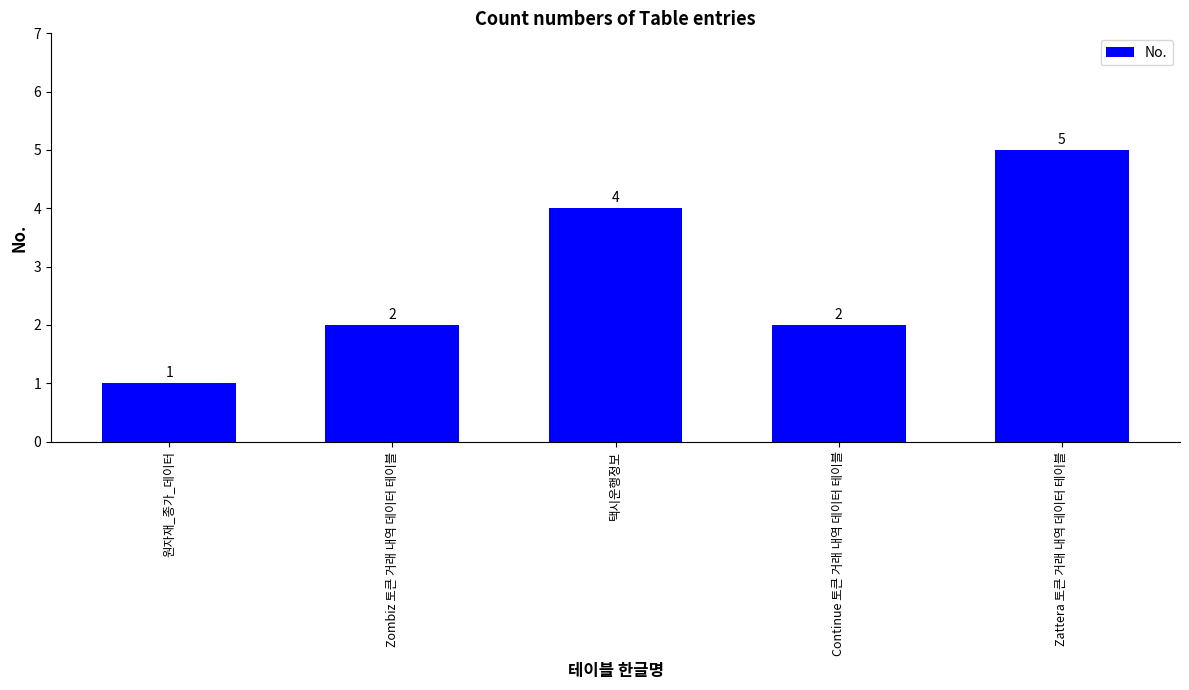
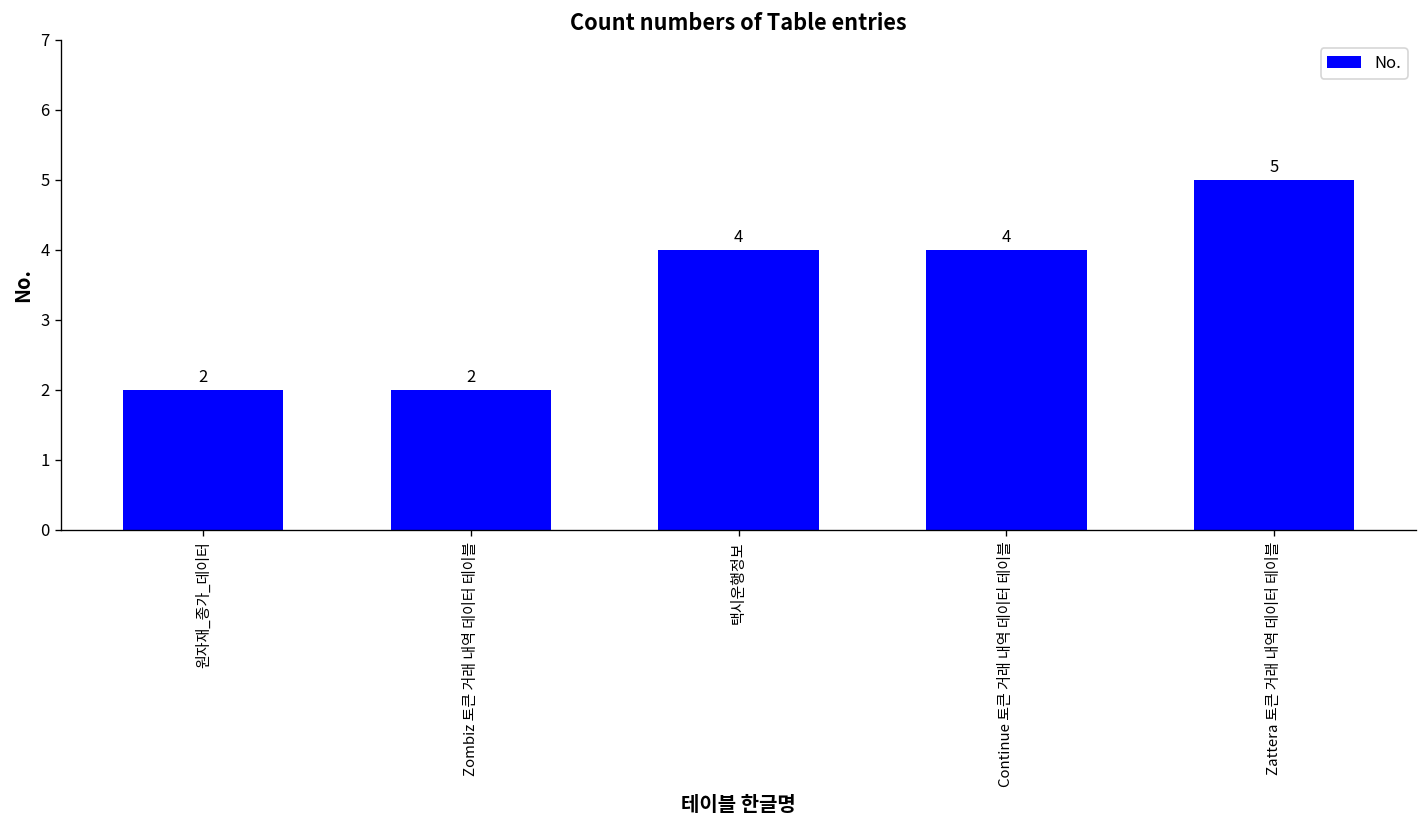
원자재_종가_데이터: 1 -> 2
Continue 토큰 거래 내역 데이터 테이블: 2 -> 4
